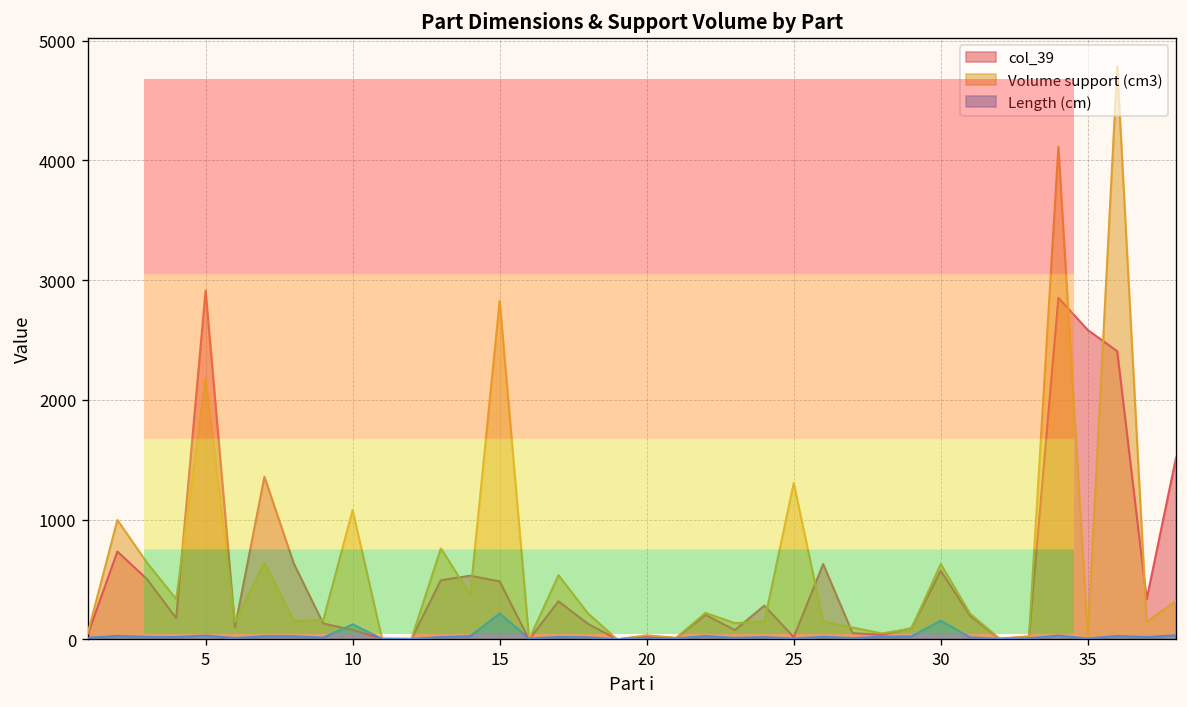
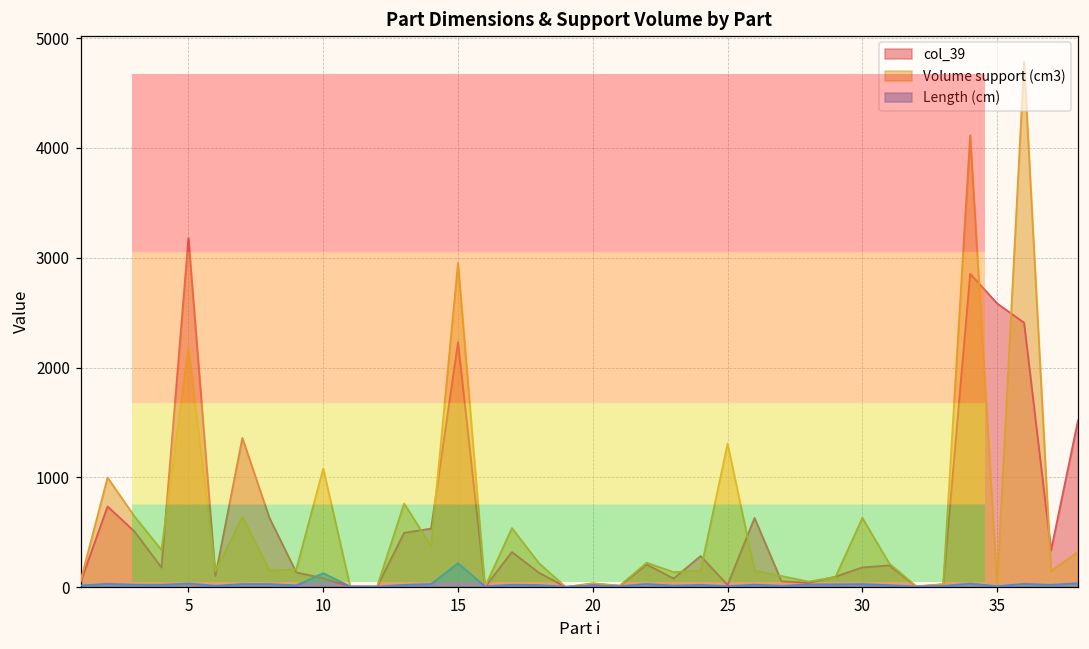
col_39, 5: 2900 -> 3200
col_39, 15: 500 -> 2200
Volume support (cm3), 15: 2800 -> 3000
col_39, 30: 600 -> 200
Length (cm), 30: 200 -> 0
